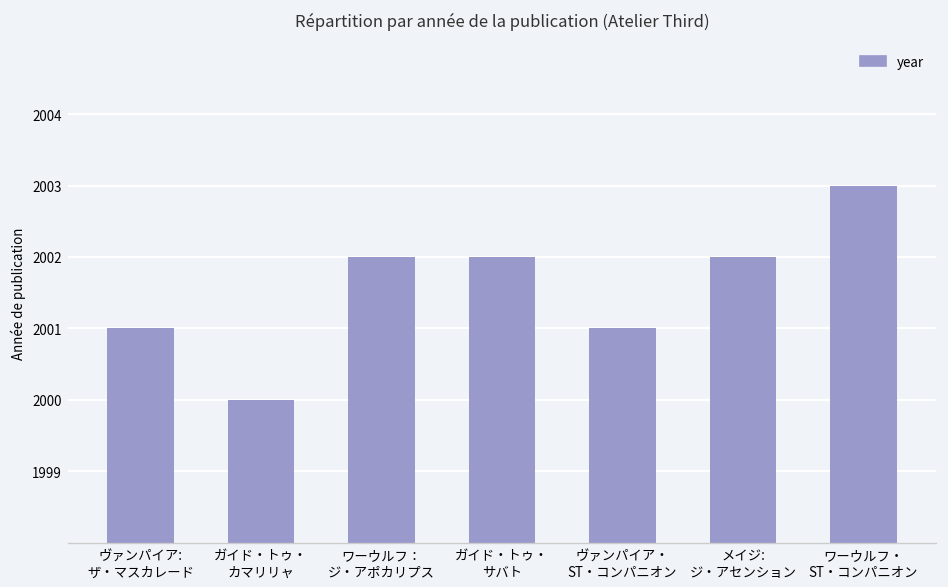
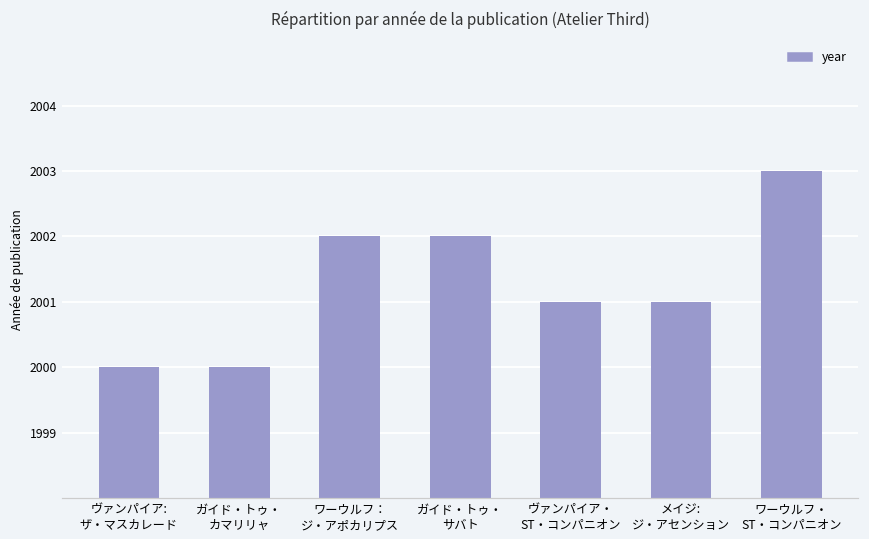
ヴァンパイア: ザ・マスカレード: 2001 -> 2000
メイジ: ジ・アセンション: 2002 -> 2001
